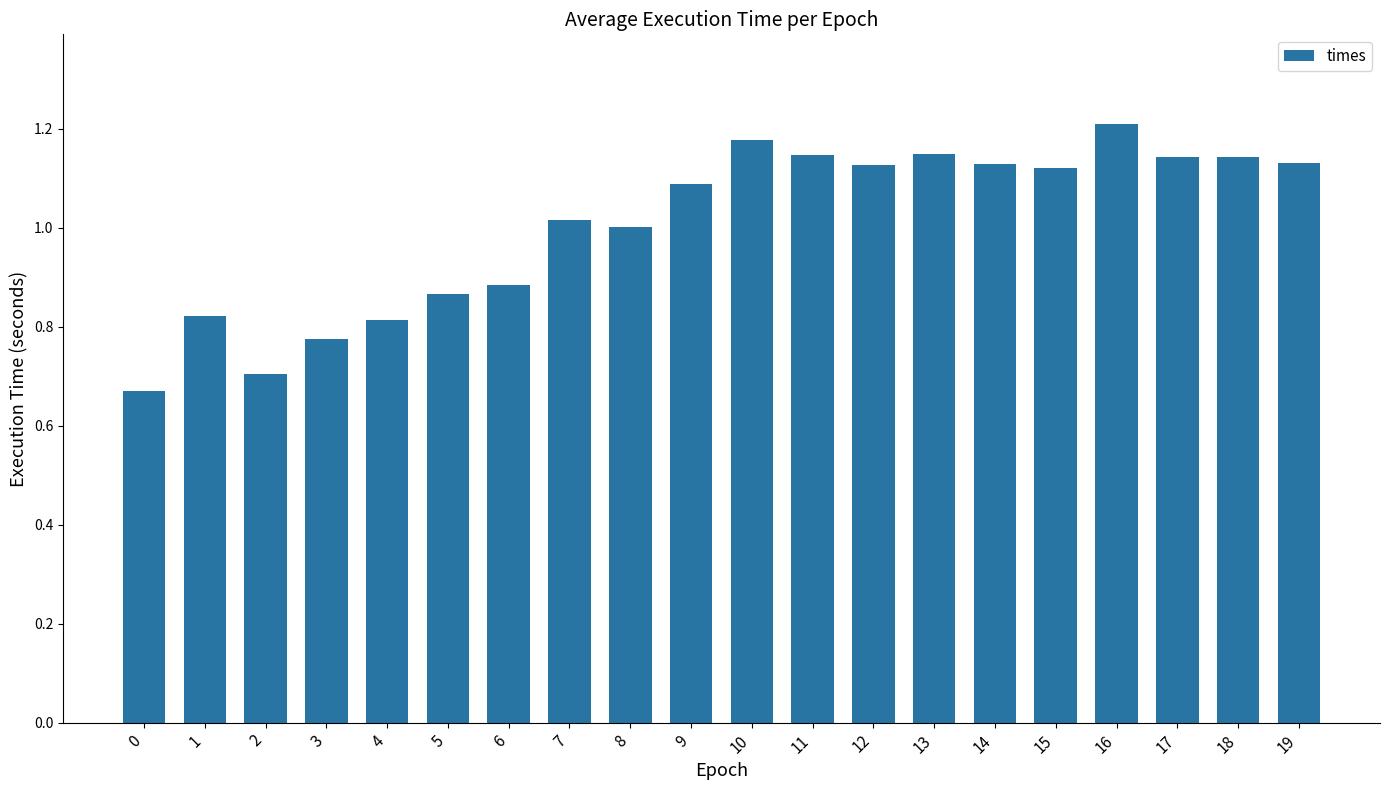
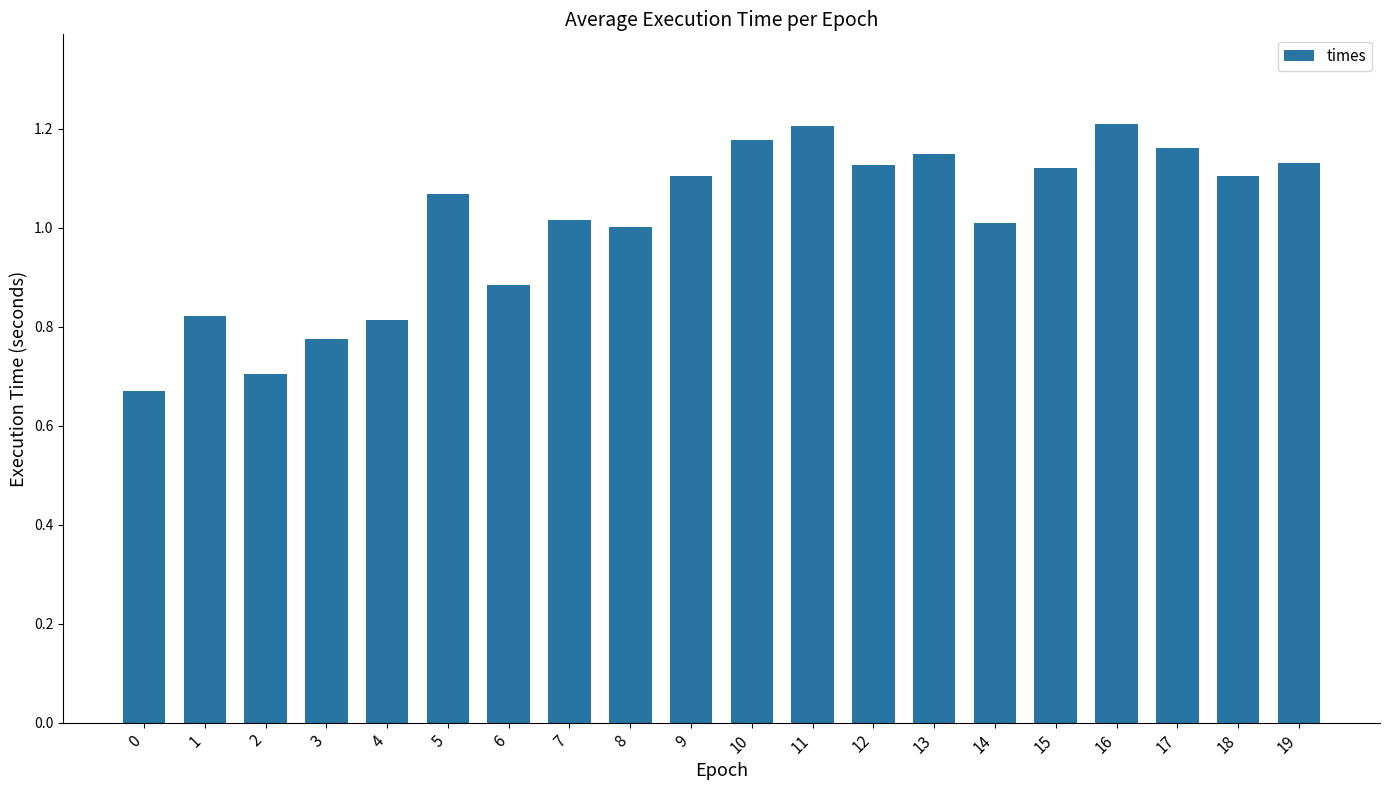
5: 0.87 -> 1.07
9: 1.09 -> 1.10
11: 1.15 -> 1.21
14: 1.13 -> 1.01
17: 1.14 -> 1.16
18: 1.14 -> 1.11
